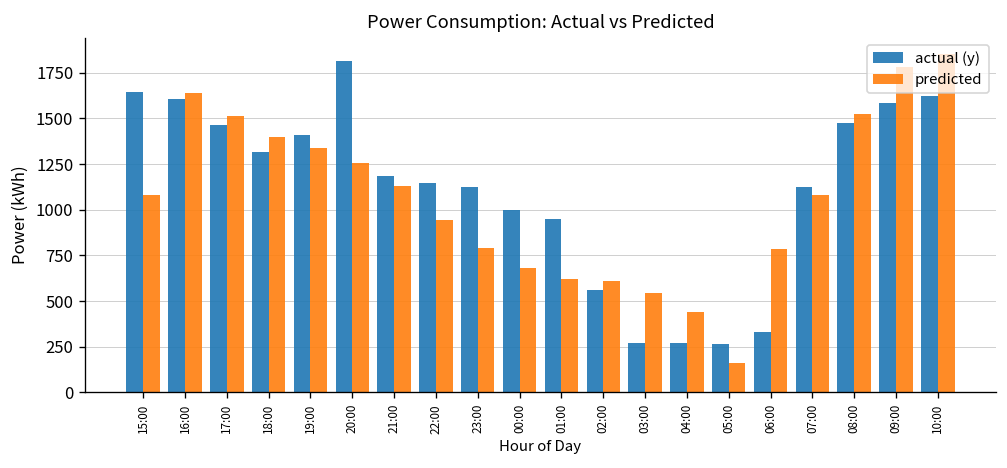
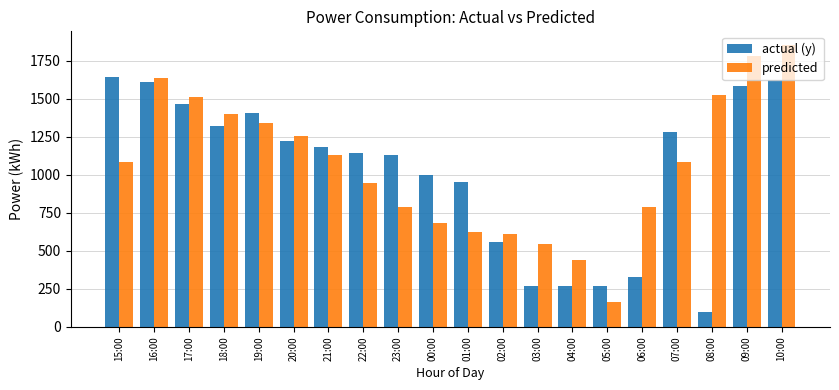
actual (y), 20:00: 1810 -> 1220
actual (y), 07:00: 1130 -> 1280
actual (y), 08:00: 1470 -> 100
